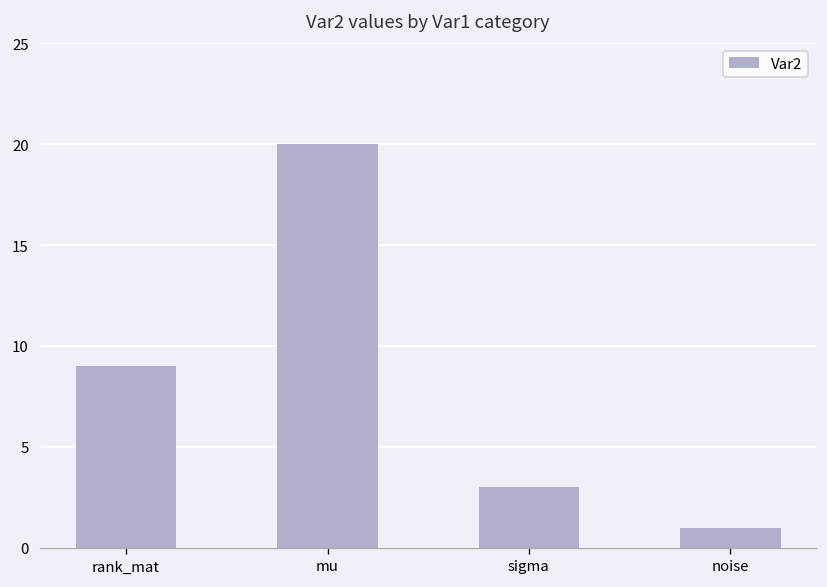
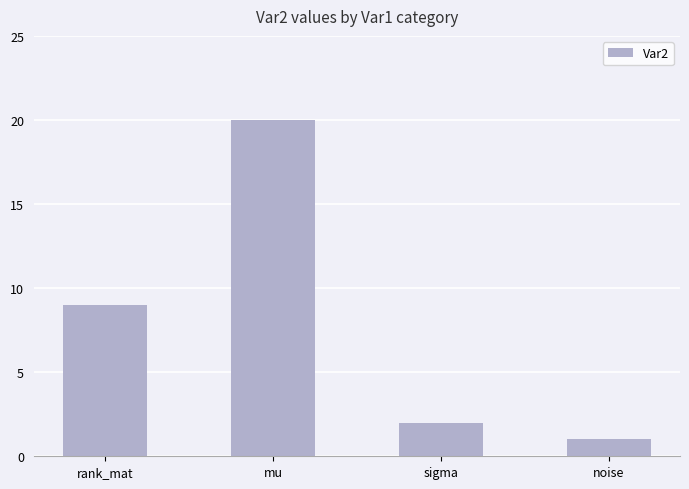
sigma: 3 -> 2
